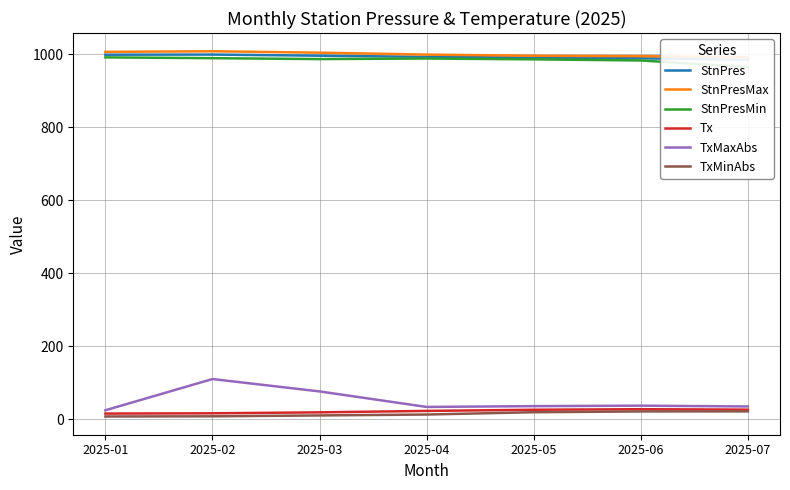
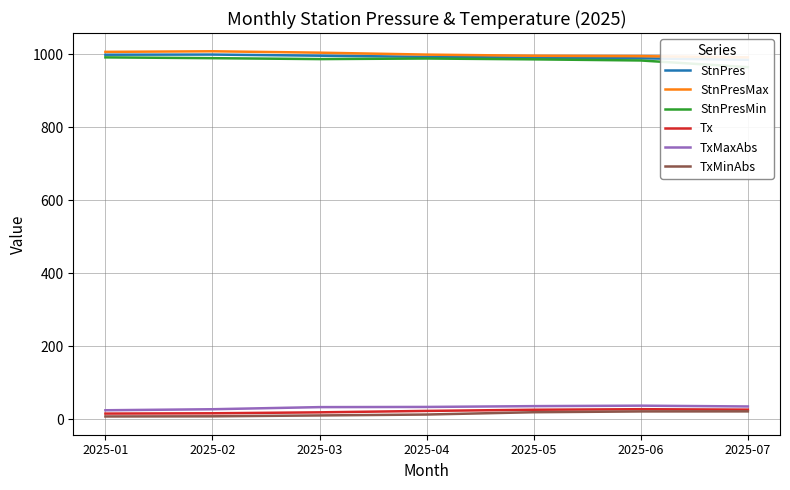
TxMaxAbs, 2025-02: 110 -> 30
TxMaxAbs, 2025-03: 80 -> 30
